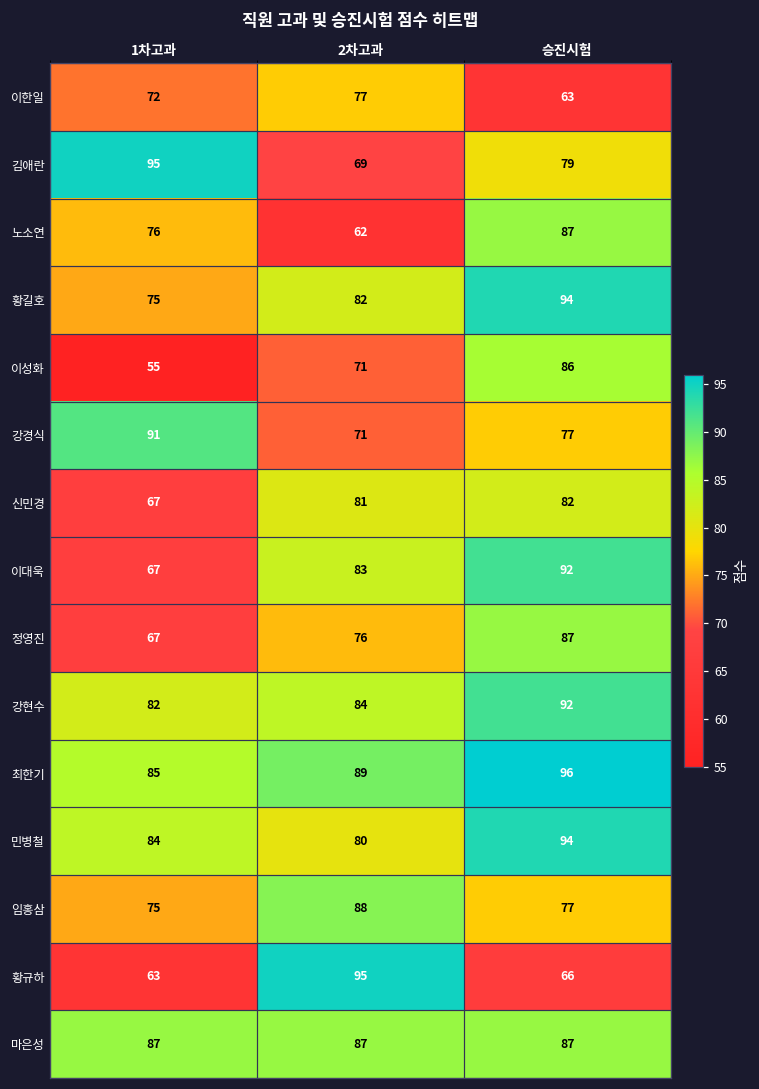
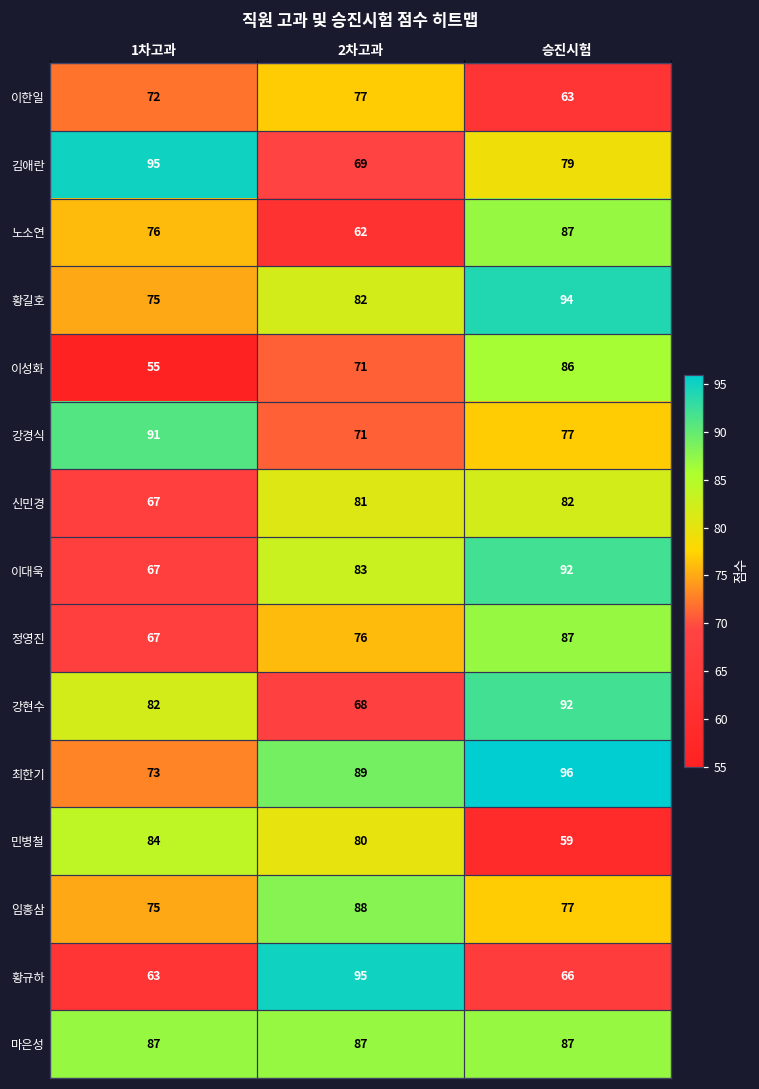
강현수, 2차고과: 84 -> 68
최한기, 1차고과: 85 -> 73
민병철, 승진시험: 94 -> 59
